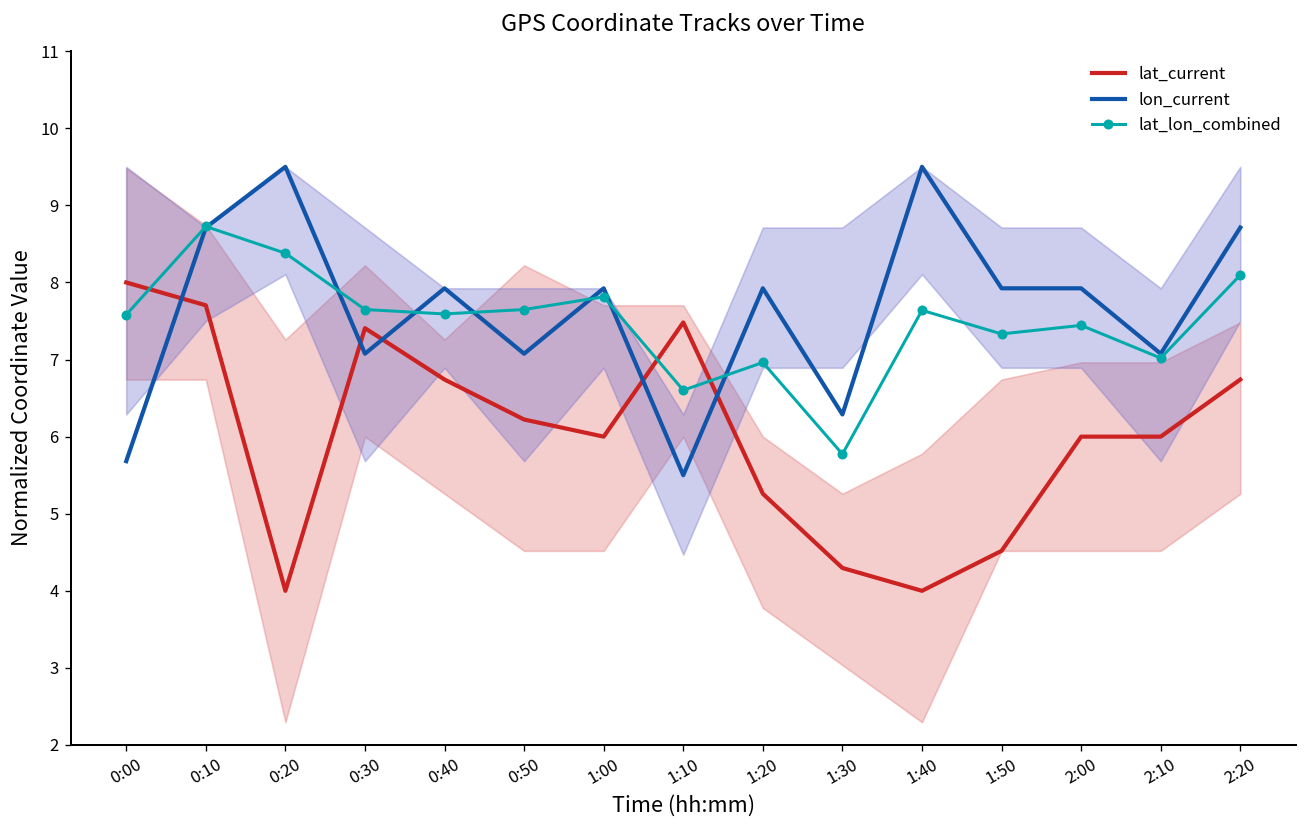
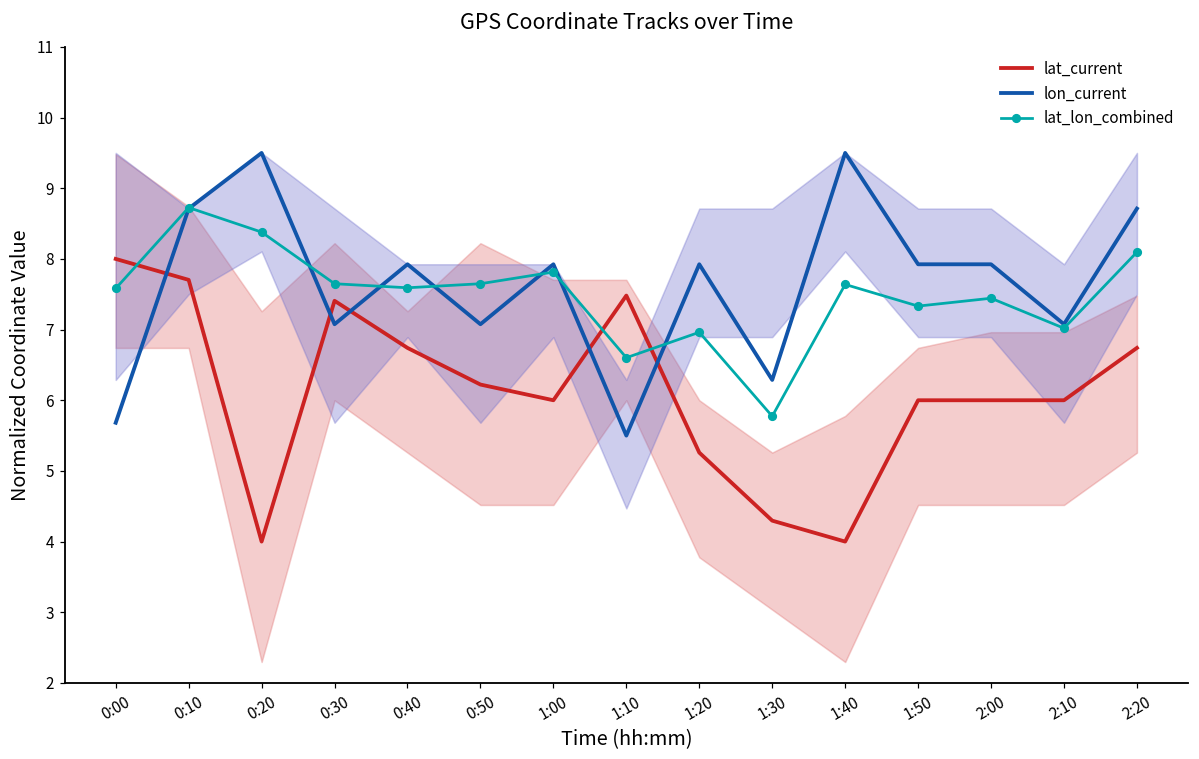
lat_current, 1:50: 4.5 -> 6.0
